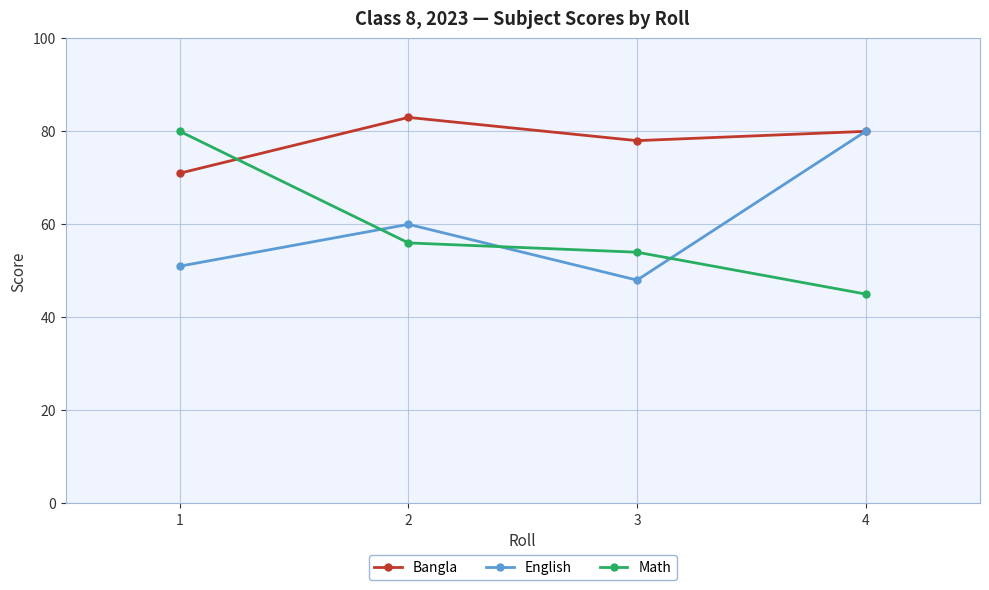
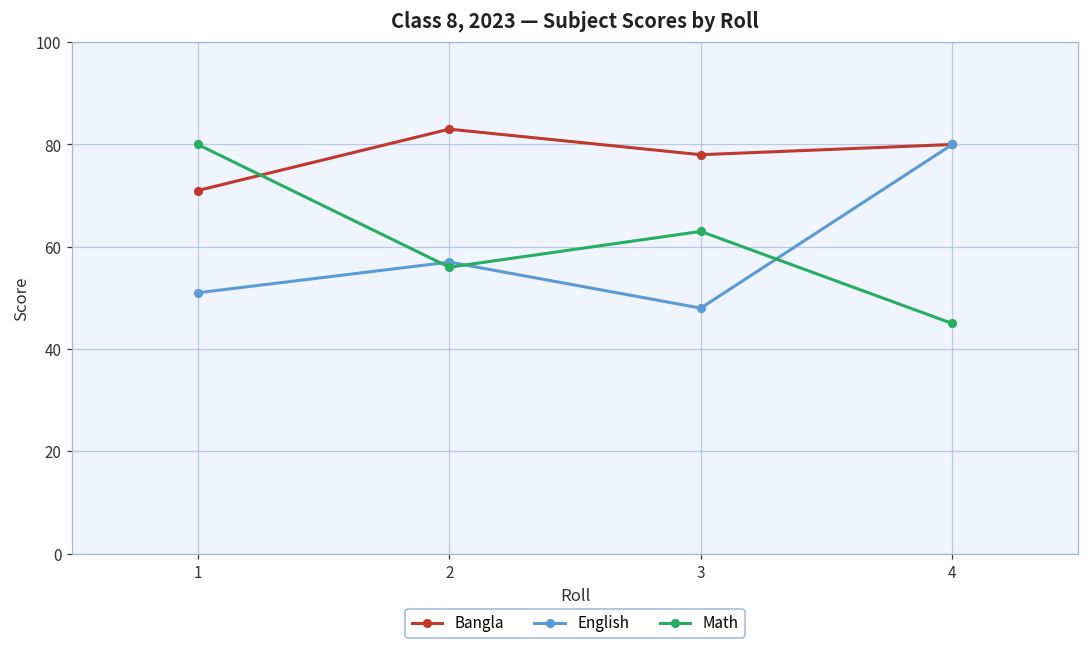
English, 2: 60 -> 57
Math, 3: 54 -> 63
